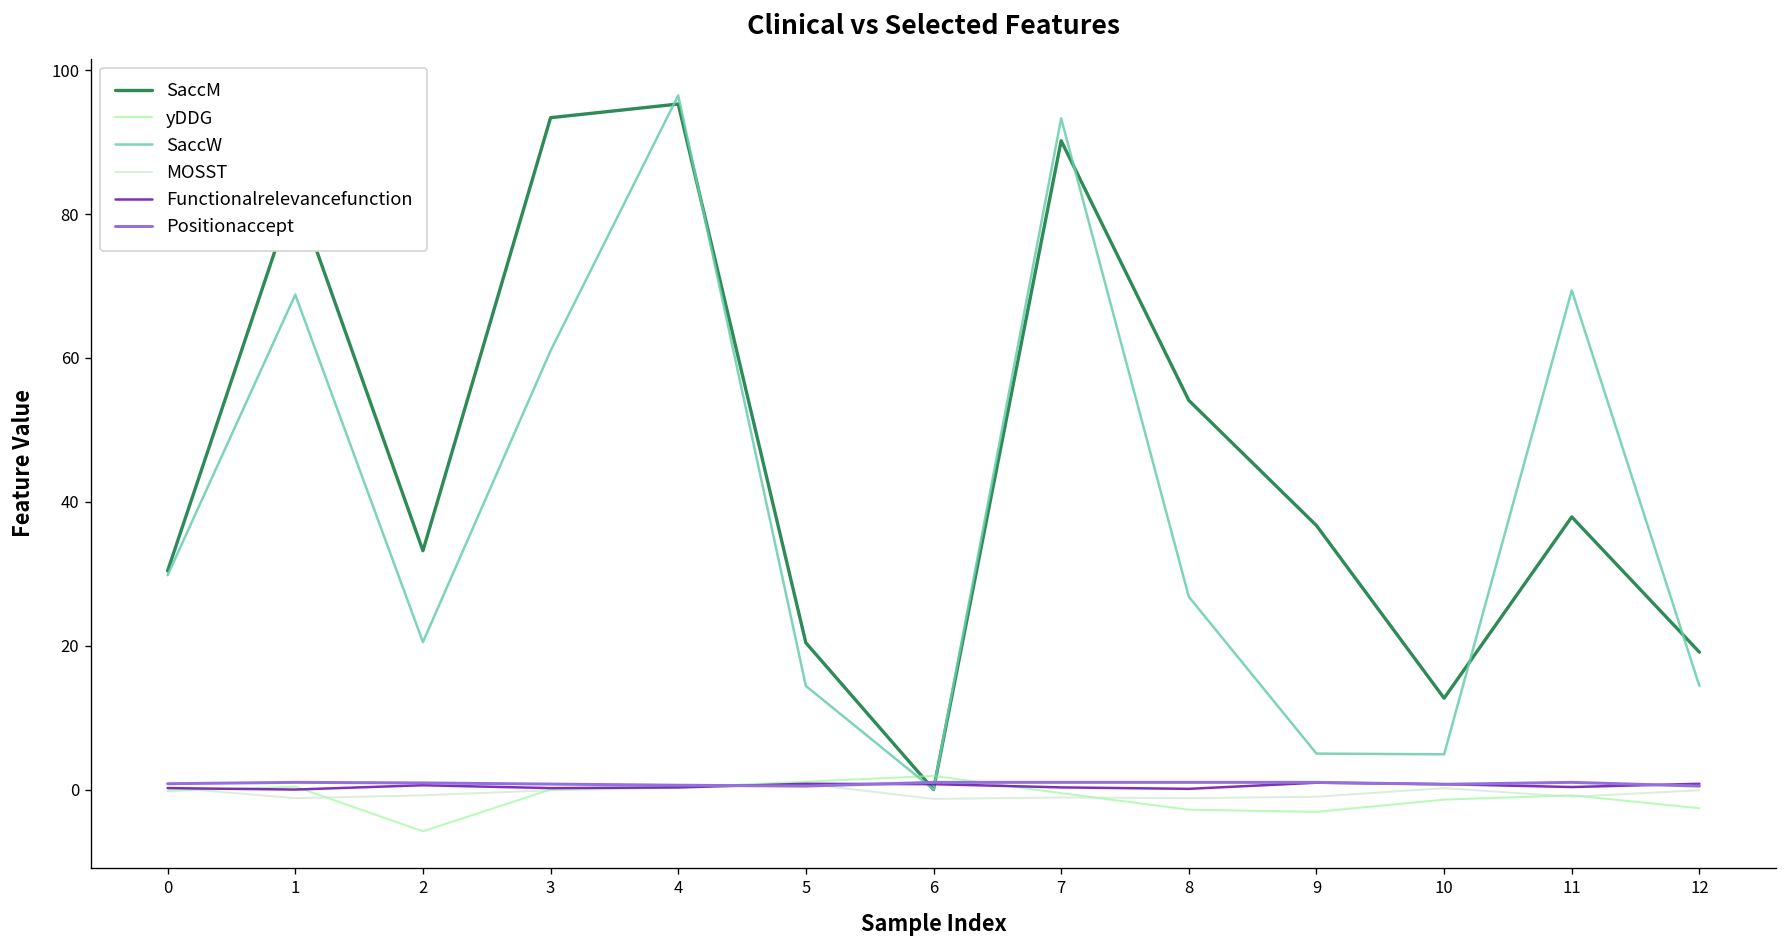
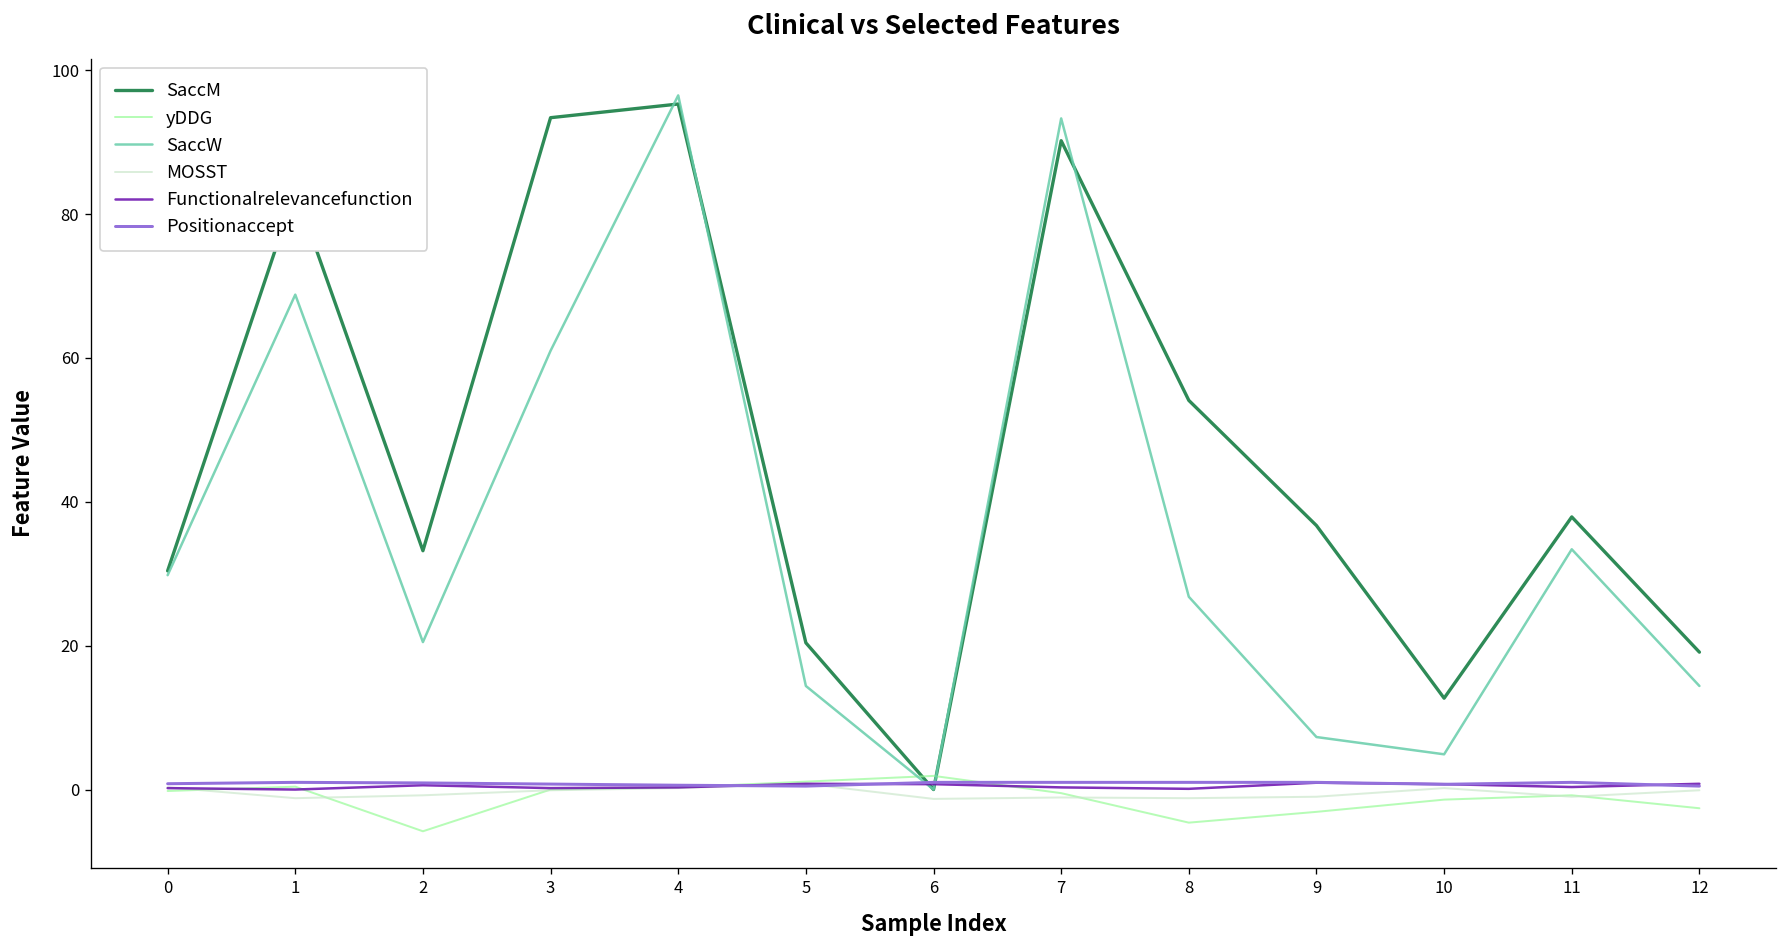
yDDG, 8: -3 -> -5
SaccW, 9: 5 -> 7
SaccW, 11: 69 -> 33
